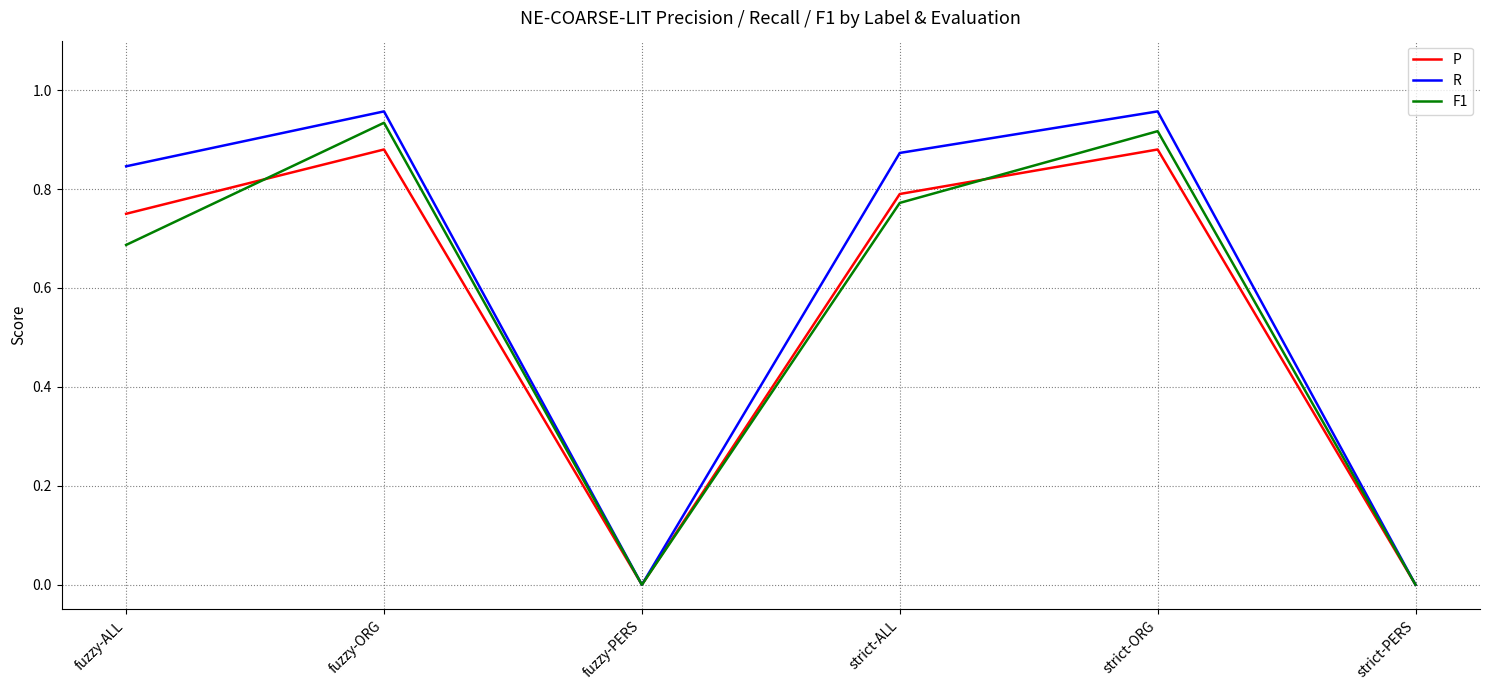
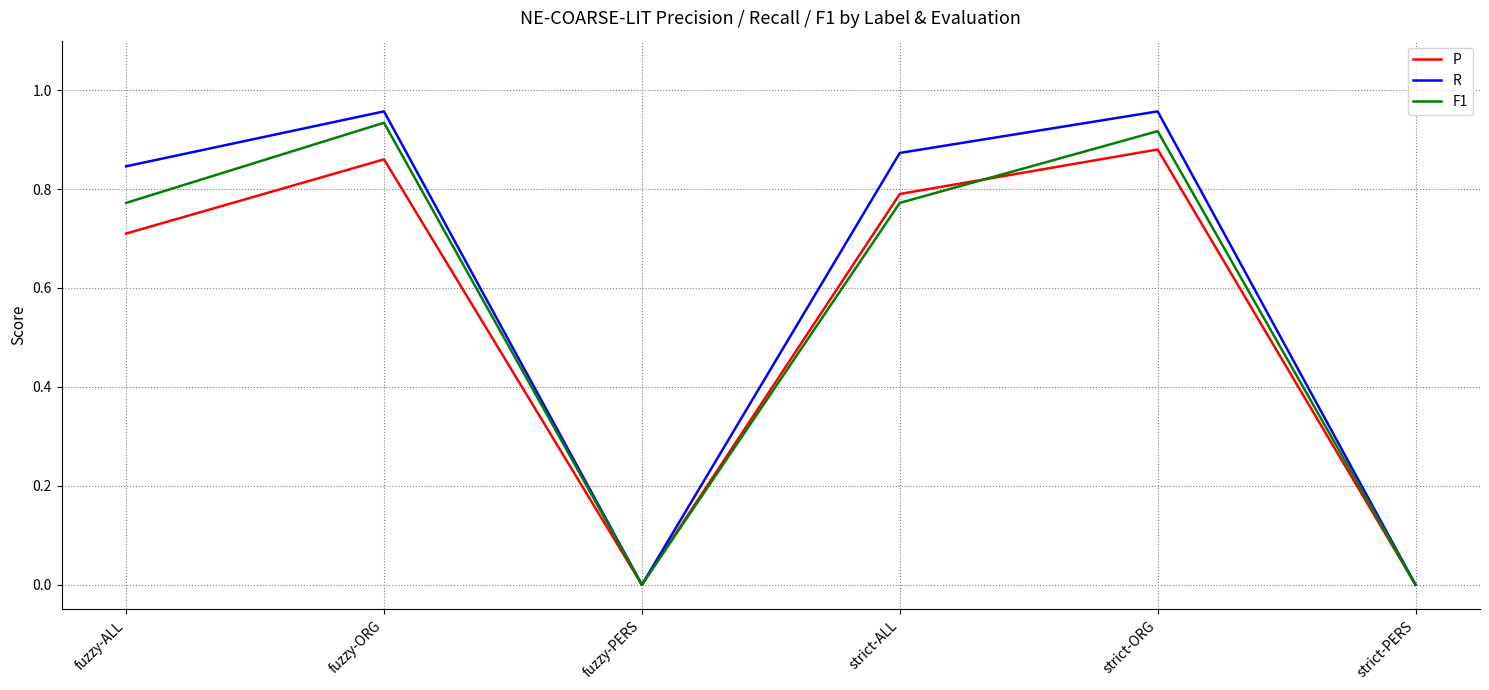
P, fuzzy-ALL: 0.75 -> 0.71
F1, fuzzy-ALL: 0.69 -> 0.77
P, fuzzy-ORG: 0.88 -> 0.86
